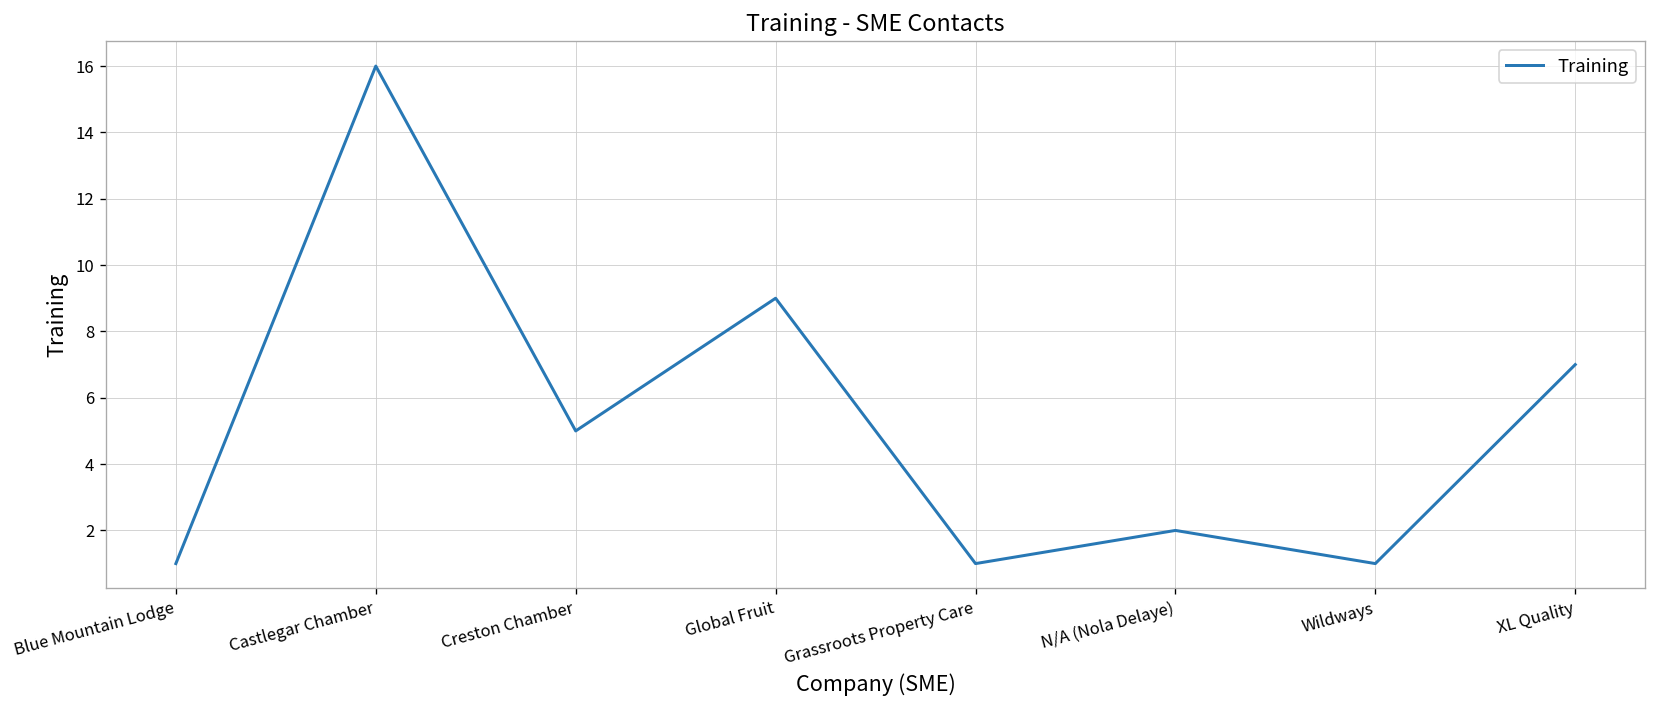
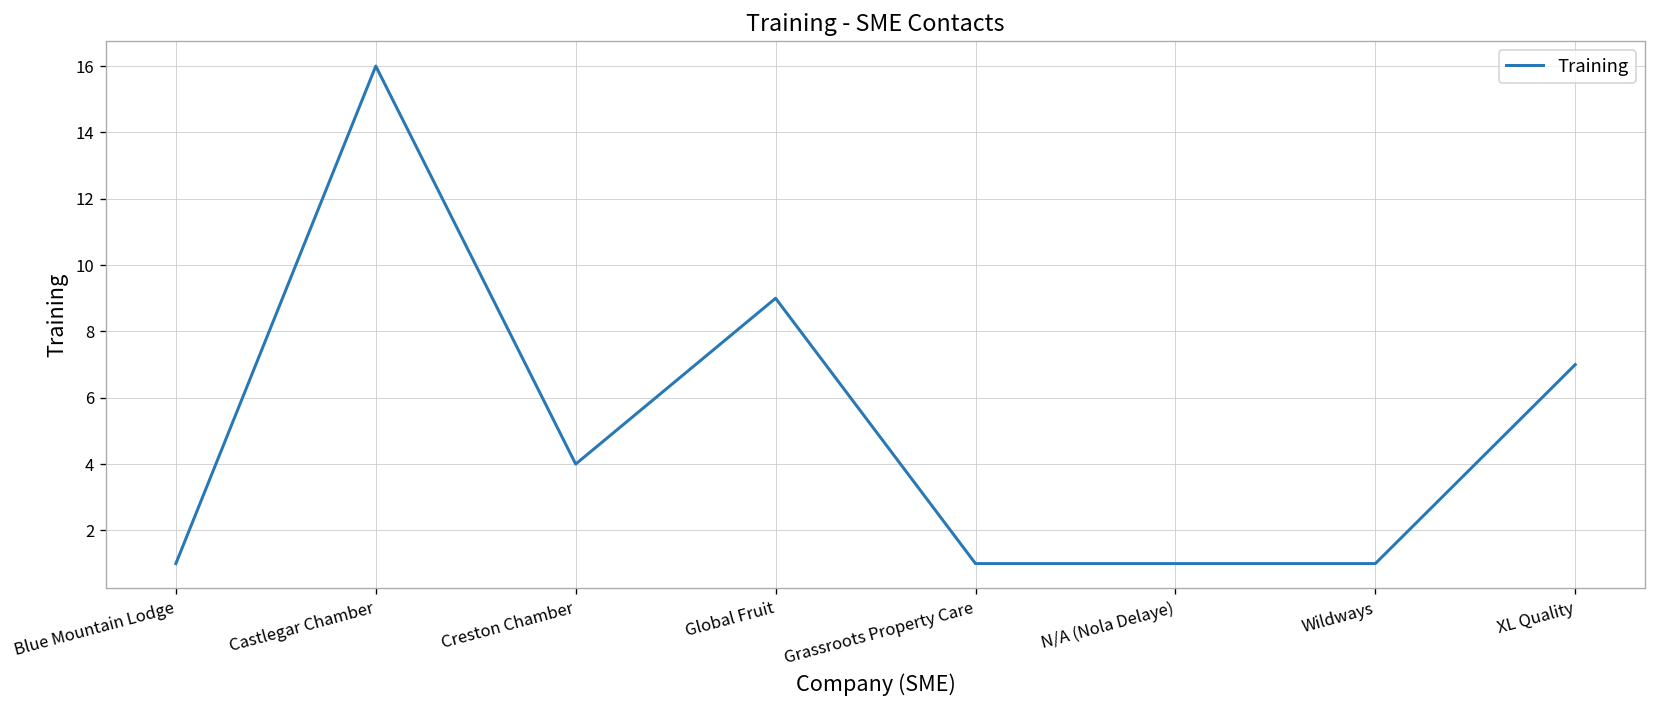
Creston Chamber: 5 -> 4
N/A (Nola Delaye): 2 -> 1
